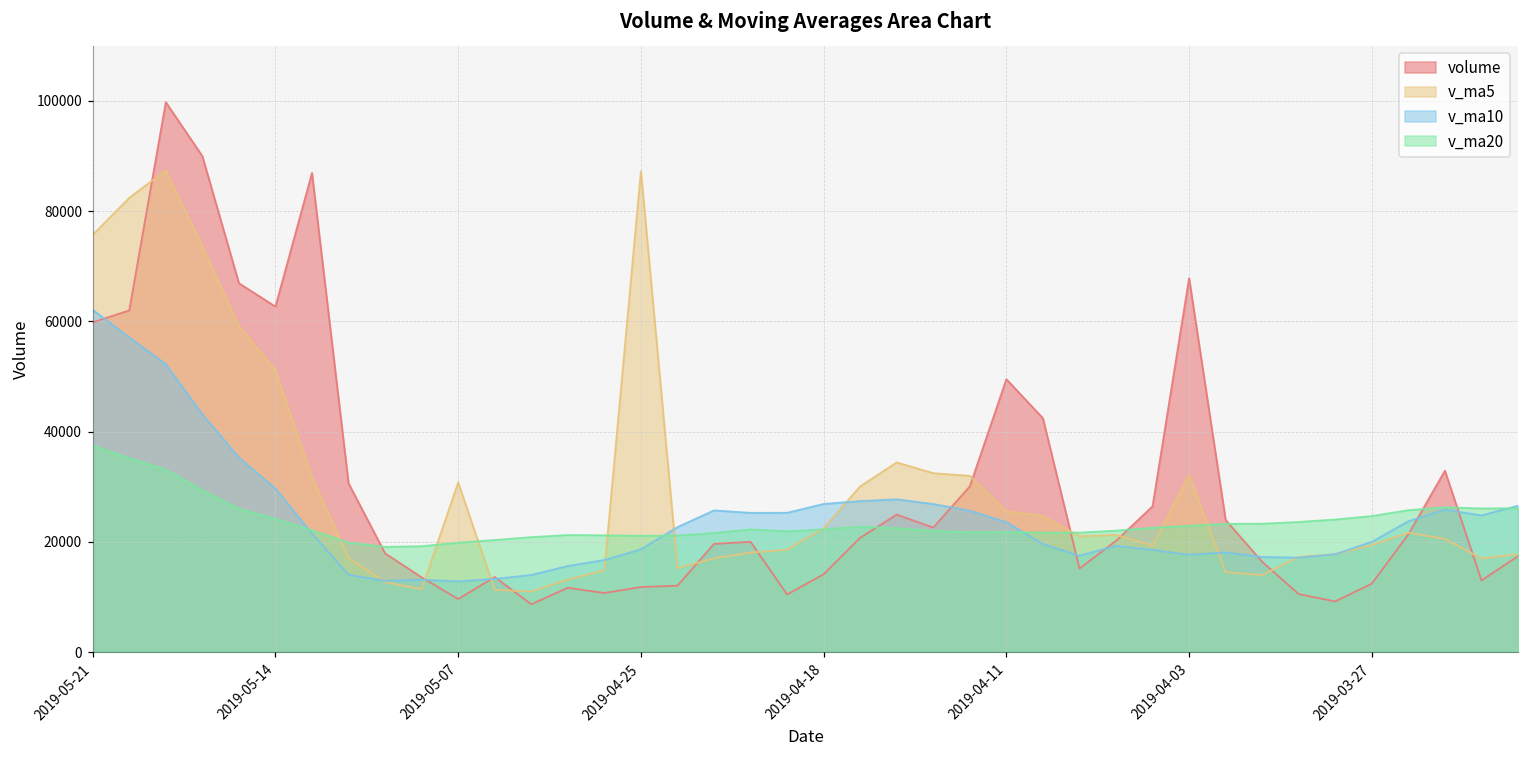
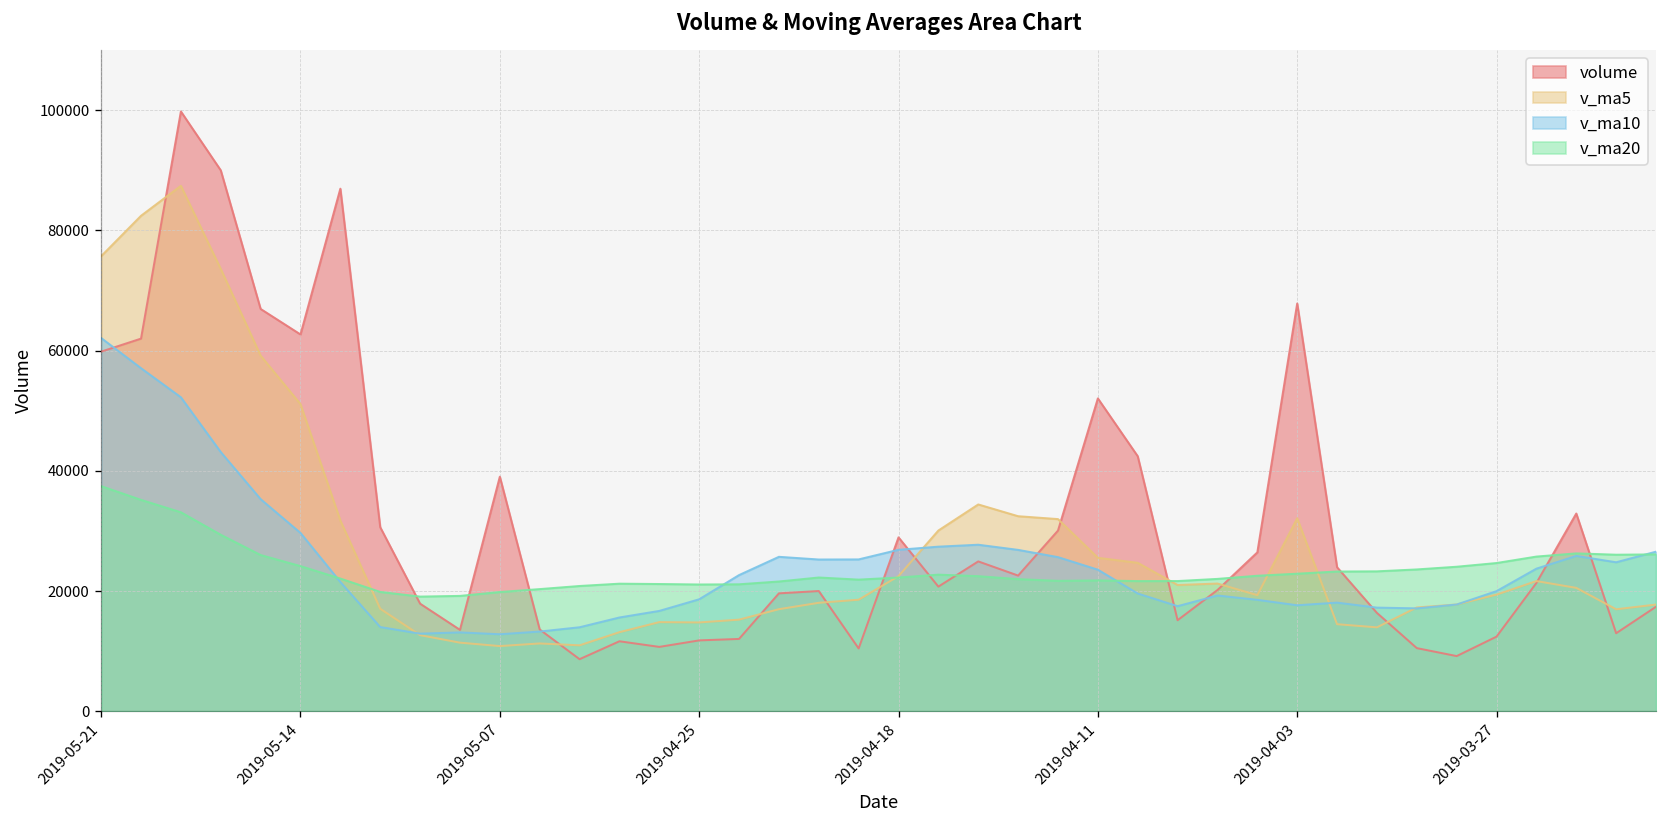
volume, 2019-05-07: 10000 -> 39000
v_ma5, 2019-05-07: 31000 -> 11000
v_ma5, 2019-04-25: 87000 -> 15000
volume, 2019-04-18: 14000 -> 29000
volume, 2019-04-11: 50000 -> 52000
